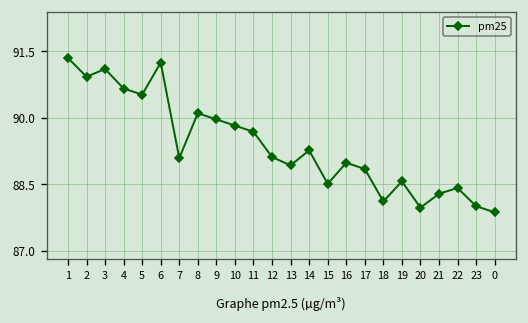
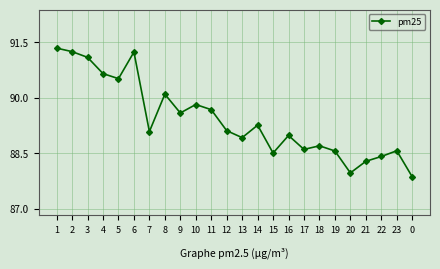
2: 90.9 -> 91.3
9: 90.0 -> 89.6
17: 88.8 -> 88.6
18: 88.1 -> 88.7
23: 88.0 -> 88.6
